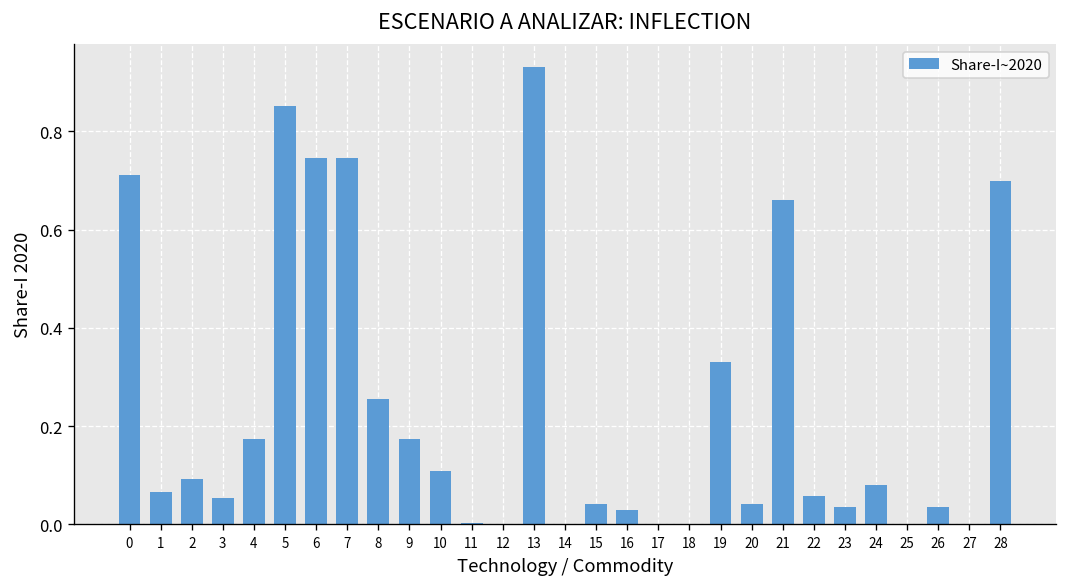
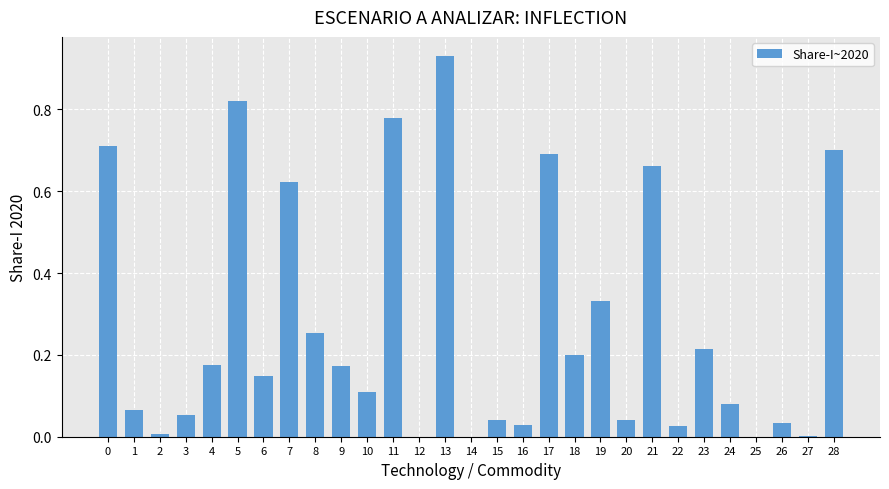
2: 0.09 -> 0.01
5: 0.85 -> 0.82
6: 0.75 -> 0.15
7: 0.75 -> 0.62
11: 0.00 -> 0.78
17: 0.00 -> 0.69
18: 0.0 -> 0.2
22: 0.06 -> 0.03
23: 0.04 -> 0.21
